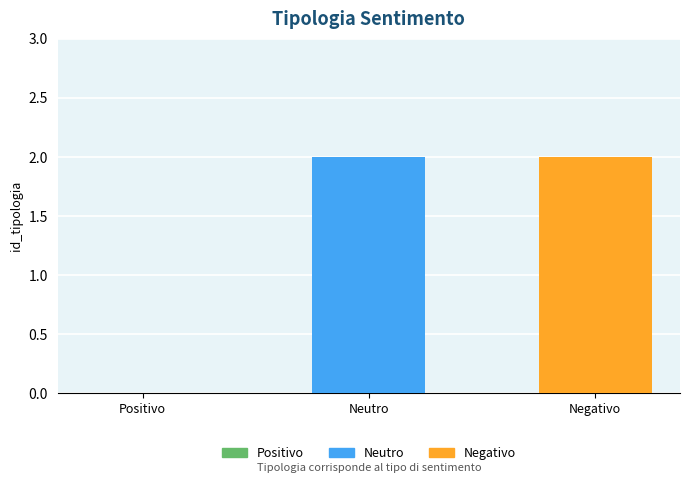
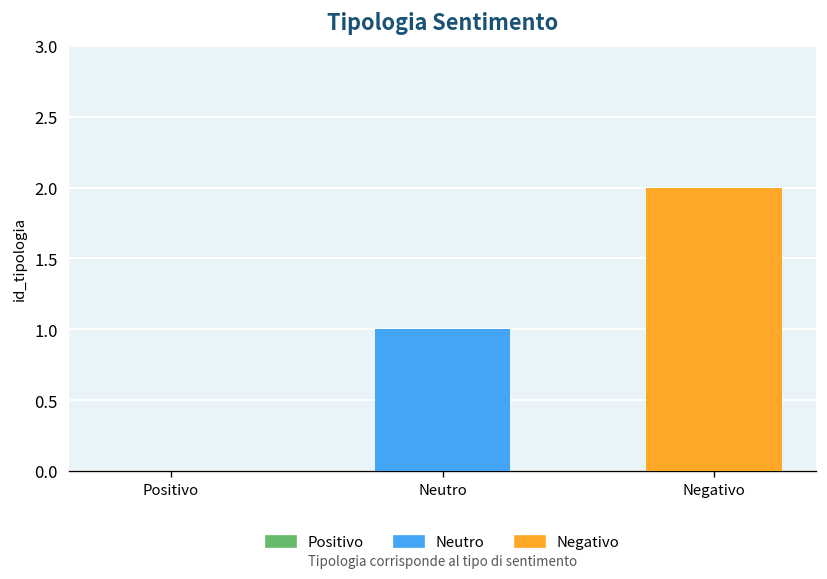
Neutro: 2 -> 1
